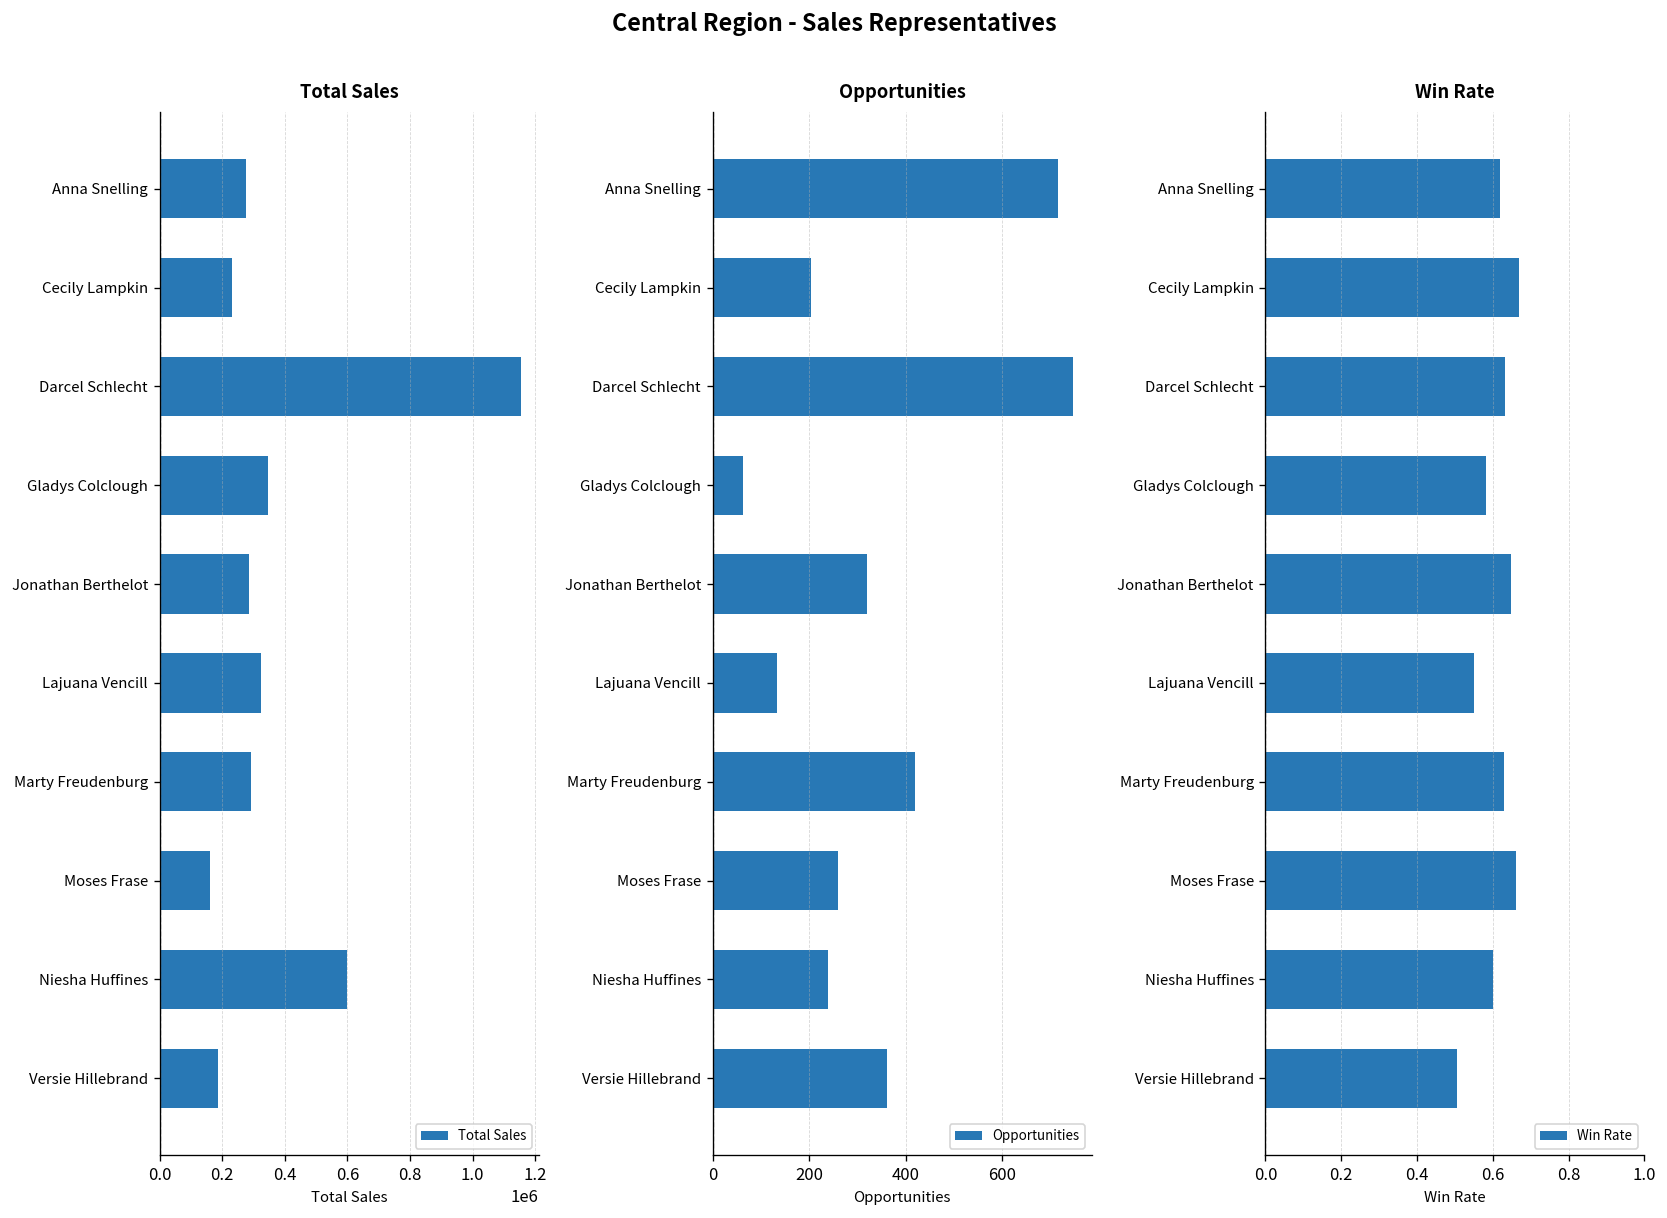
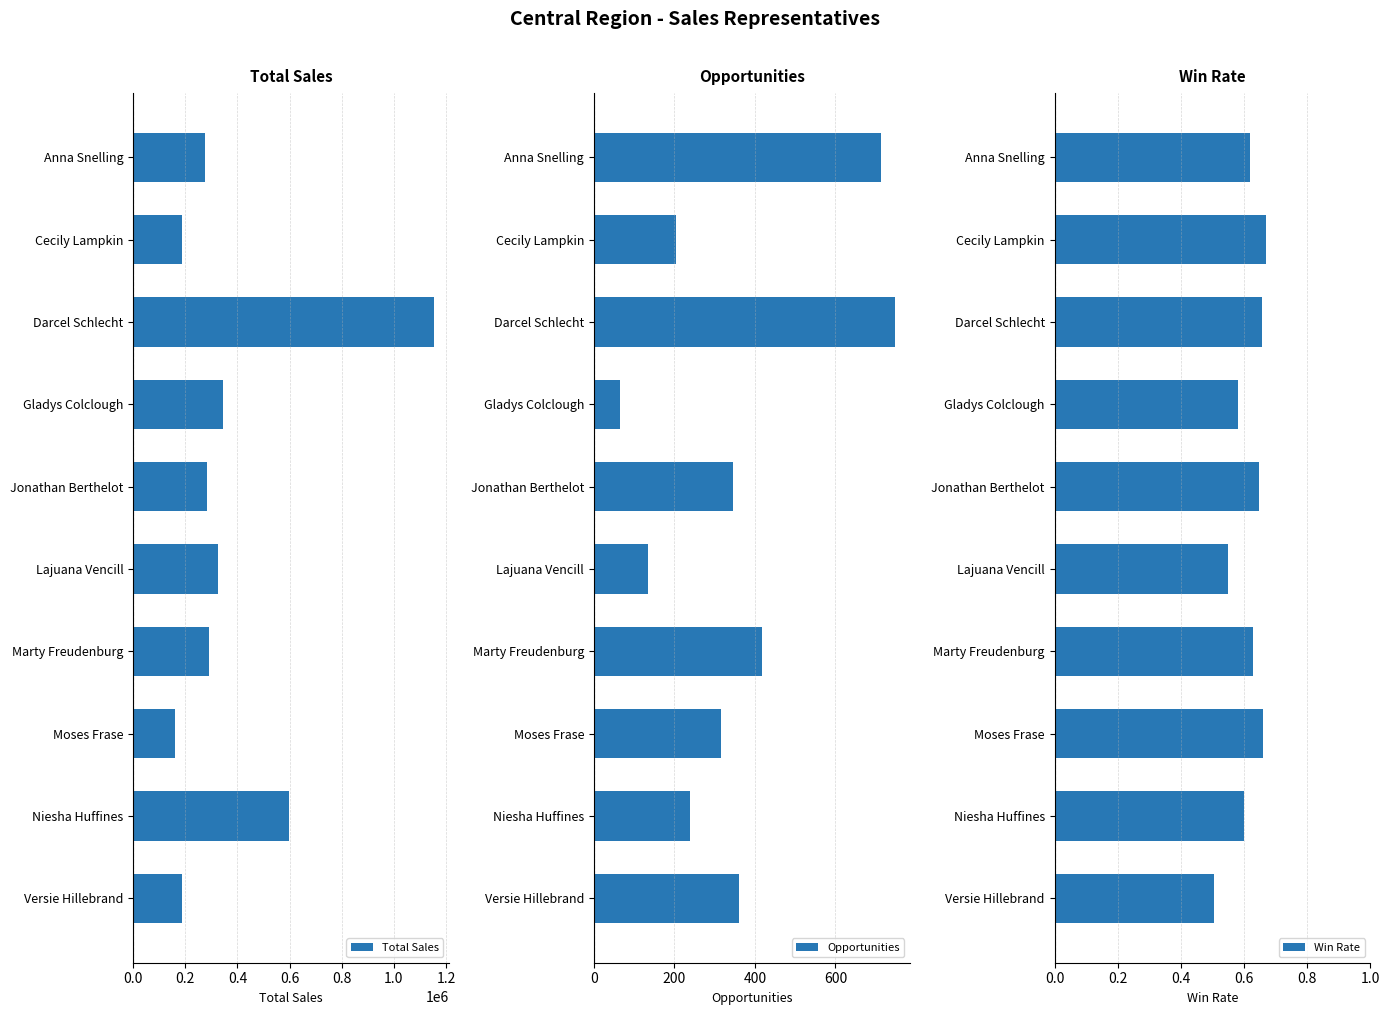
Total Sales, Cecily Lampkin: 230000 -> 190000
Opportunities, Jonathan Berthelot: 320 -> 350
Opportunities, Moses Frase: 260 -> 320
Win Rate, Darcel Schlecht: 0.63 -> 0.66
